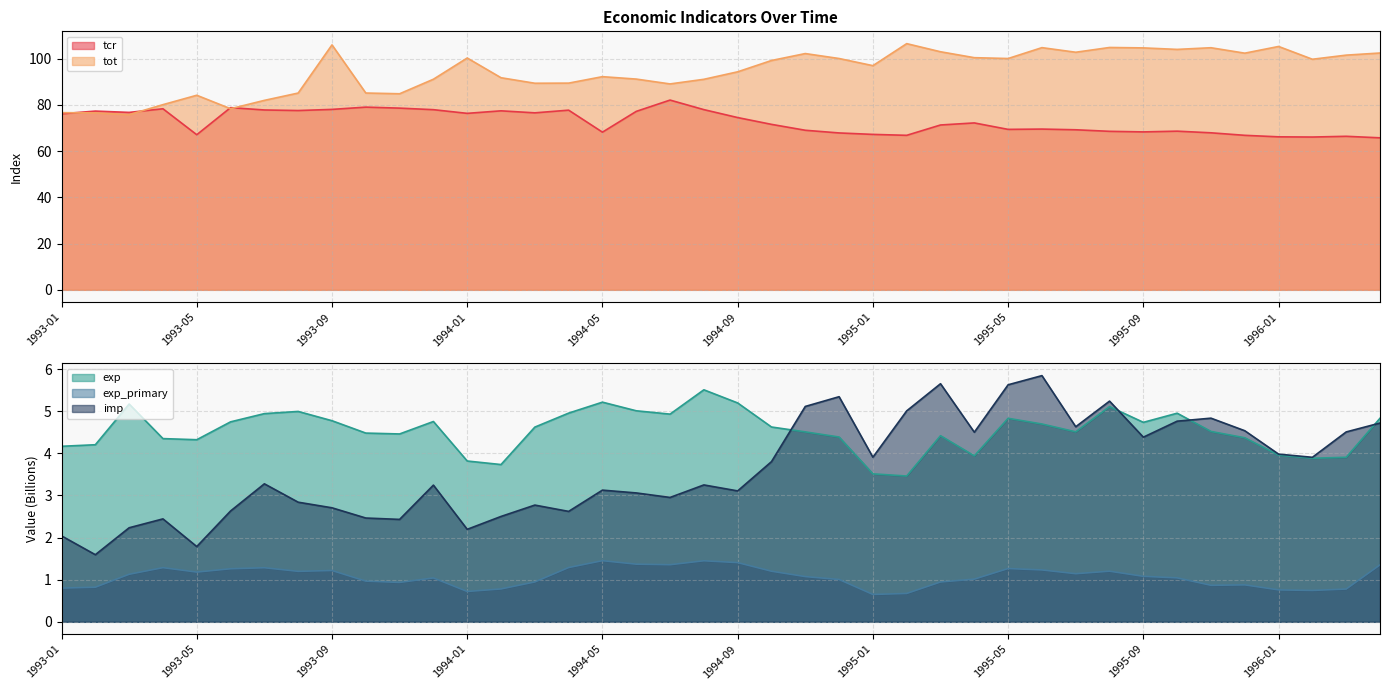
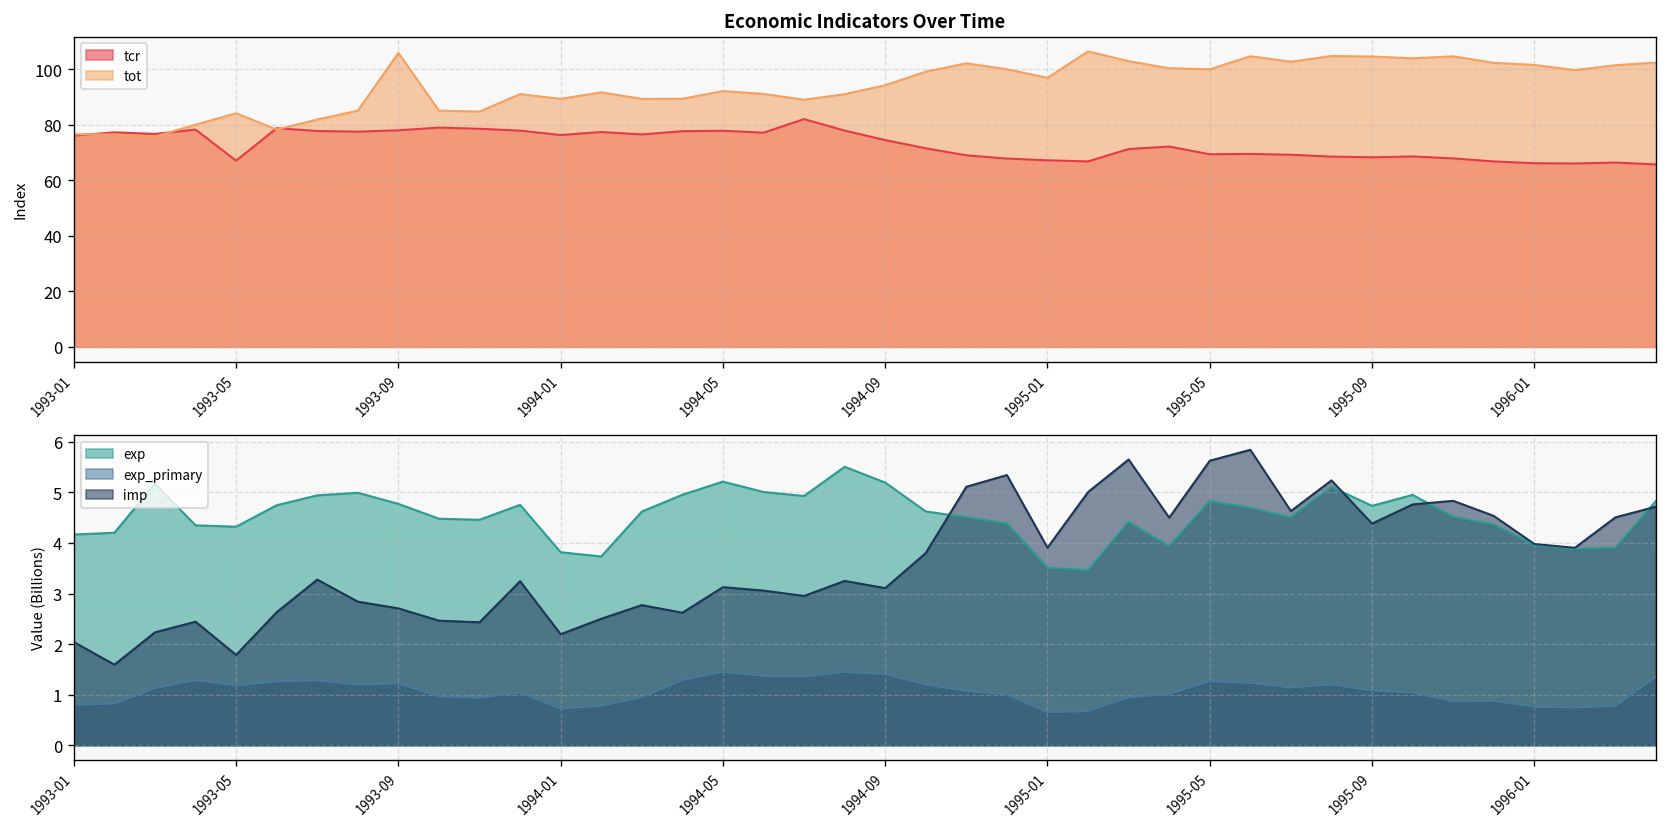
Economic Indicators Over Time, tot, 1994-01: 100 -> 89
Economic Indicators Over Time, tcr, 1994-05: 68 -> 78
Economic Indicators Over Time, tot, 1996-01: 105 -> 102
